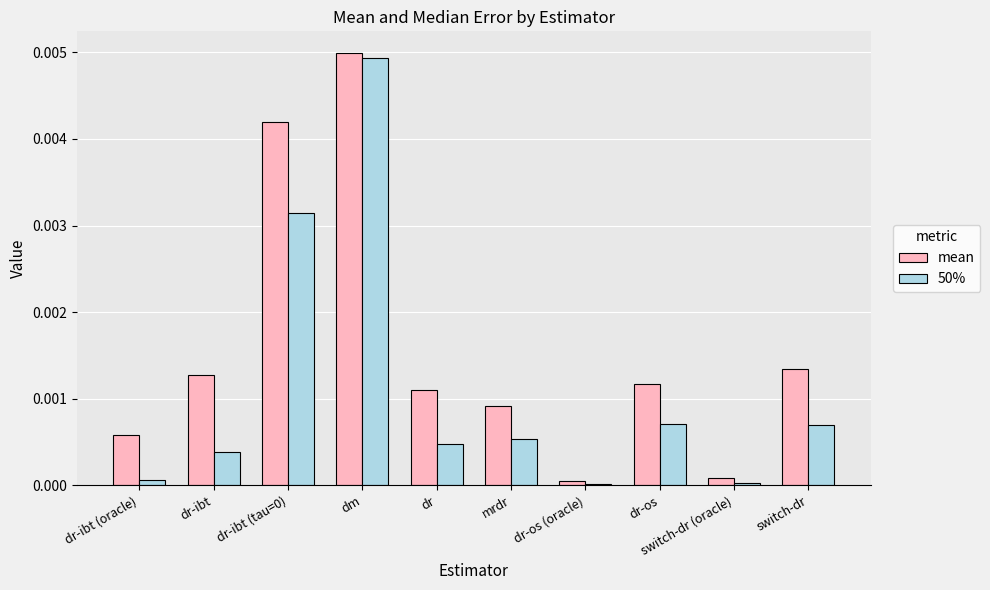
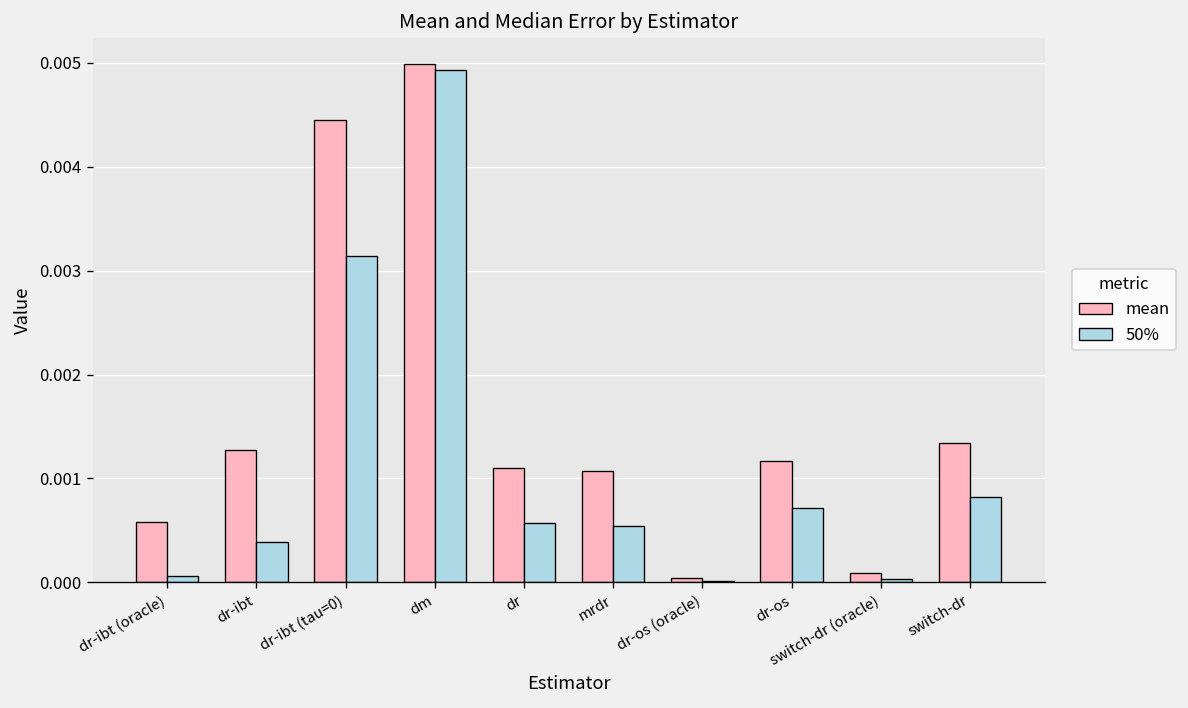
mean, dr-ibt (tau=0): 0.0042 -> 0.0045
50%, dr: 0.0005 -> 0.0006
mean, mrdr: 0.0009 -> 0.0011
50%, switch-dr: 0.0007 -> 0.0008
